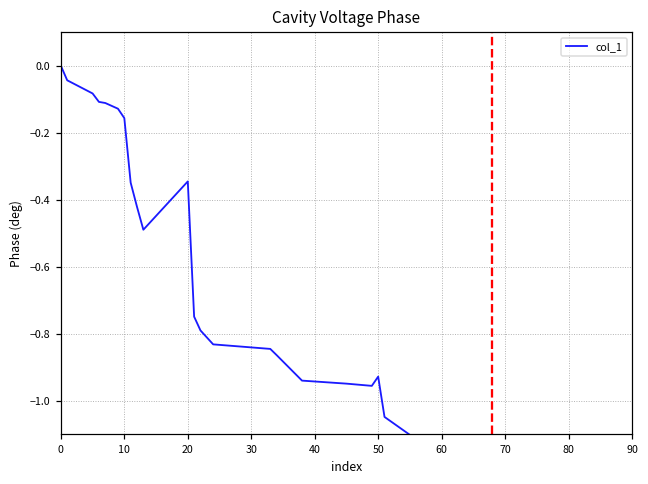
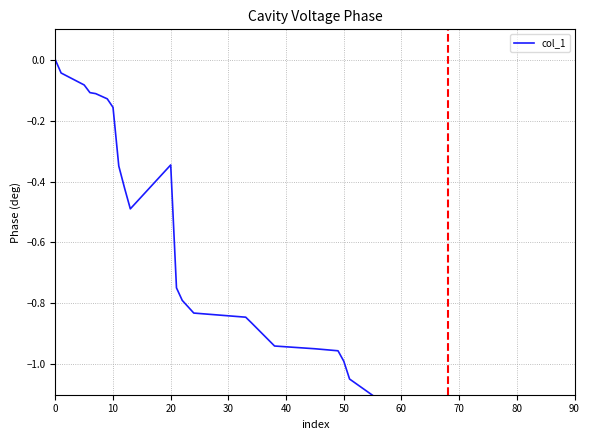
50: -0.93 -> -0.99
